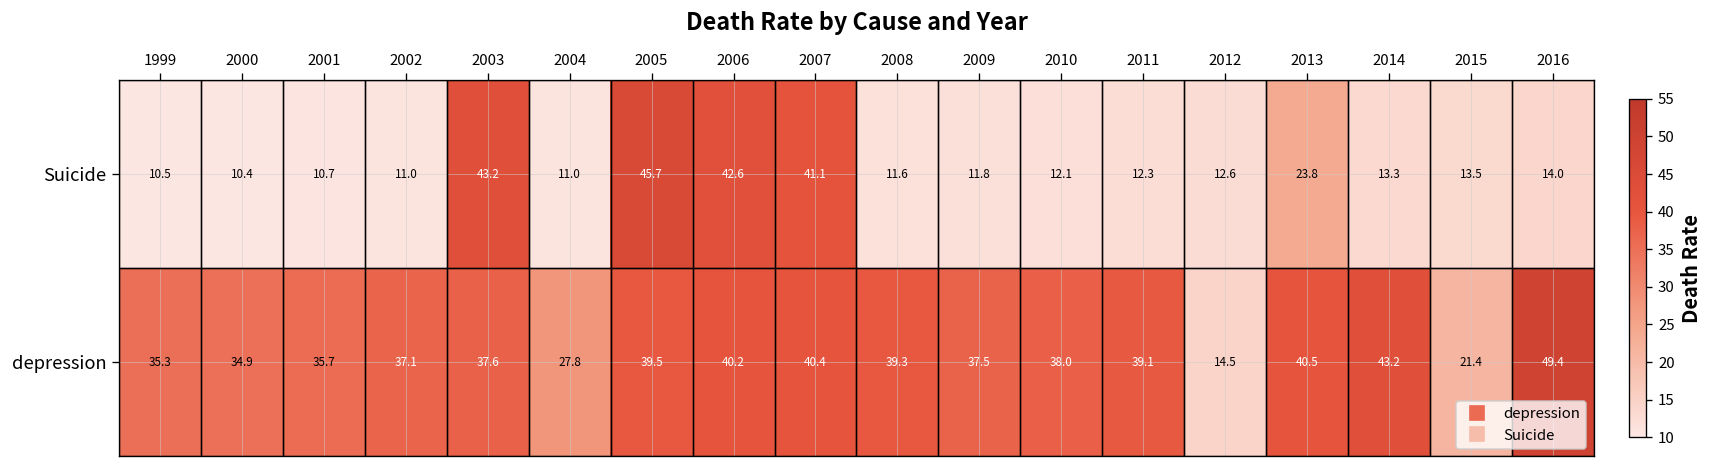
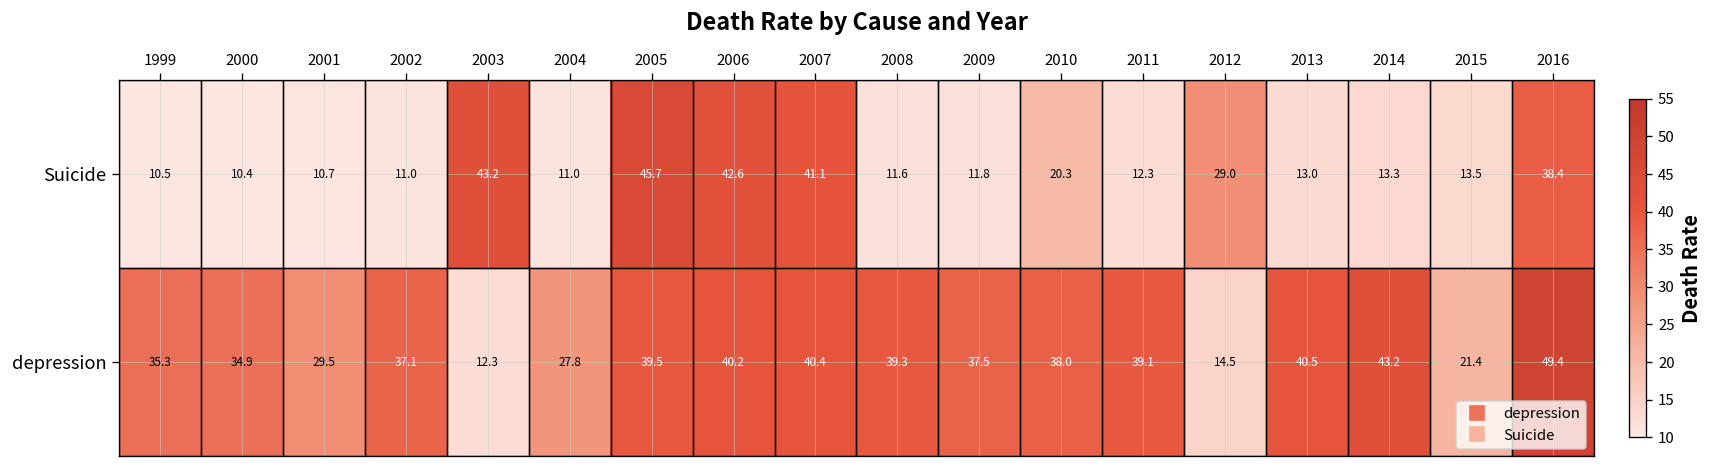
Suicide, 2010: 12.1 -> 20.3
Suicide, 2012: 12.6 -> 29.0
Suicide, 2013: 23.8 -> 13.0
Suicide, 2016: 14.0 -> 38.4
depression, 2001: 35.7 -> 29.5
depression, 2003: 37.6 -> 12.3
